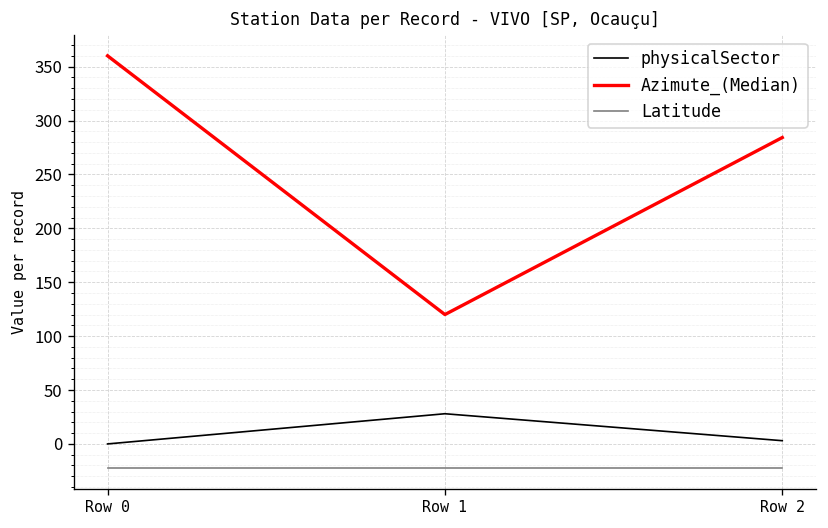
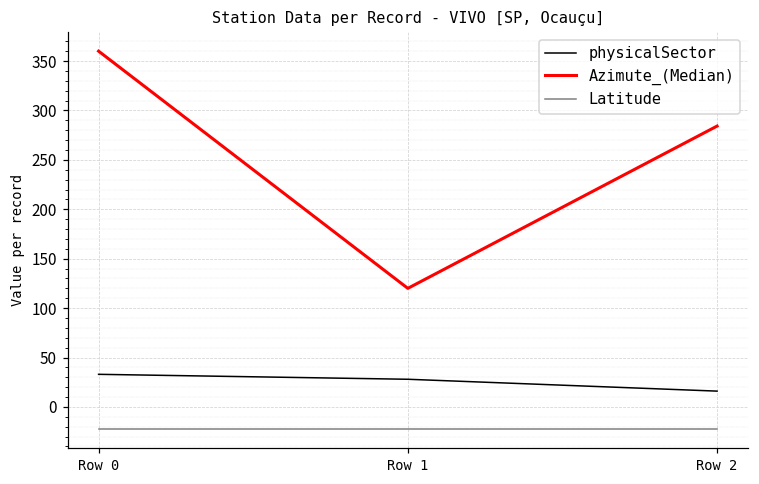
physicalSector, Row 0: 0 -> 30
physicalSector, Row 2: 0 -> 20
